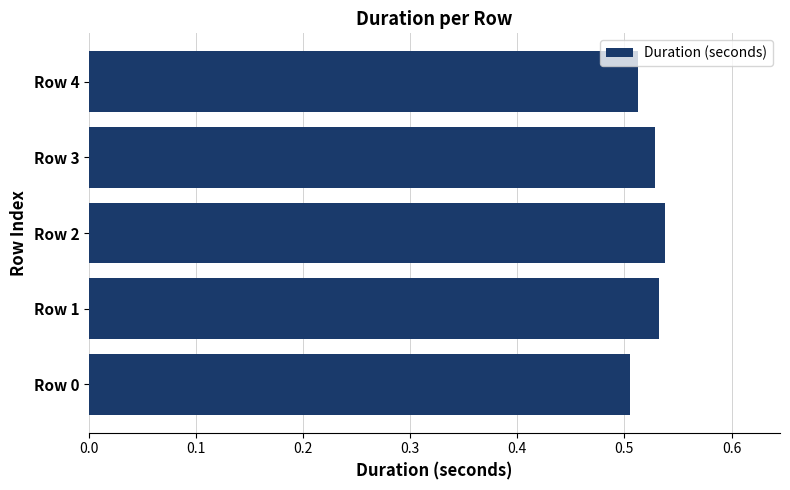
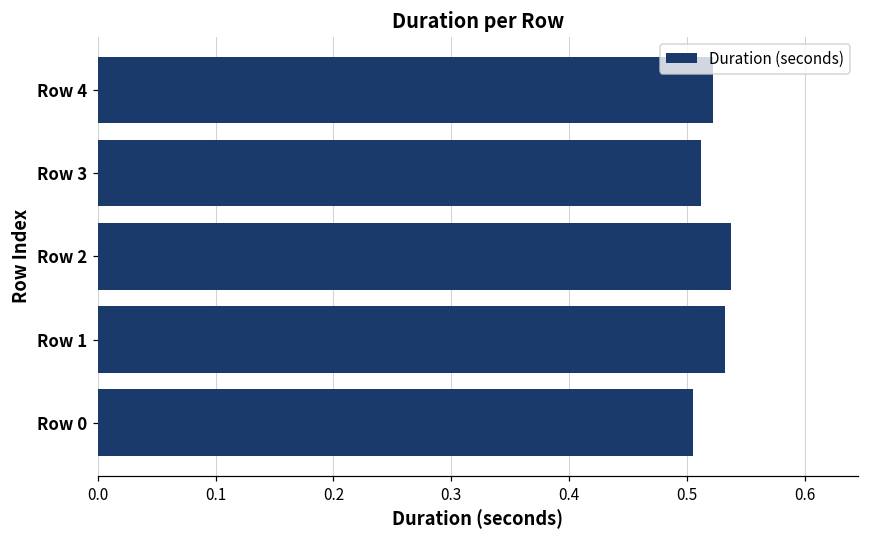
Row 4: 0.513 -> 0.522
Row 3: 0.528 -> 0.512
